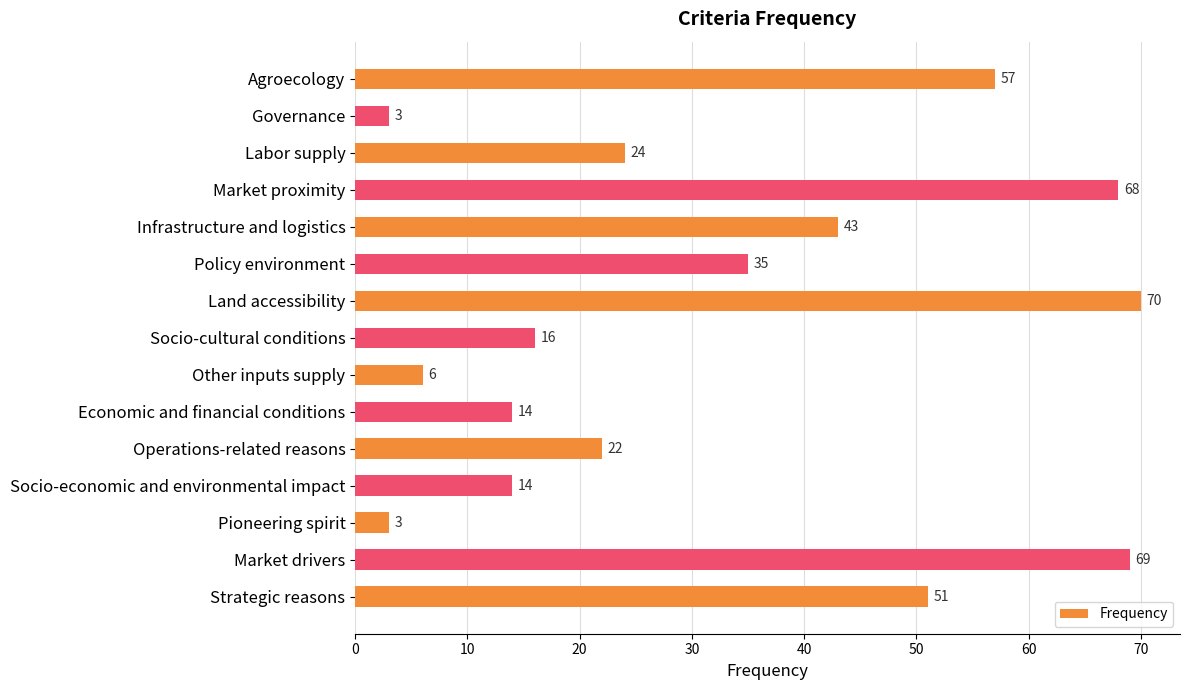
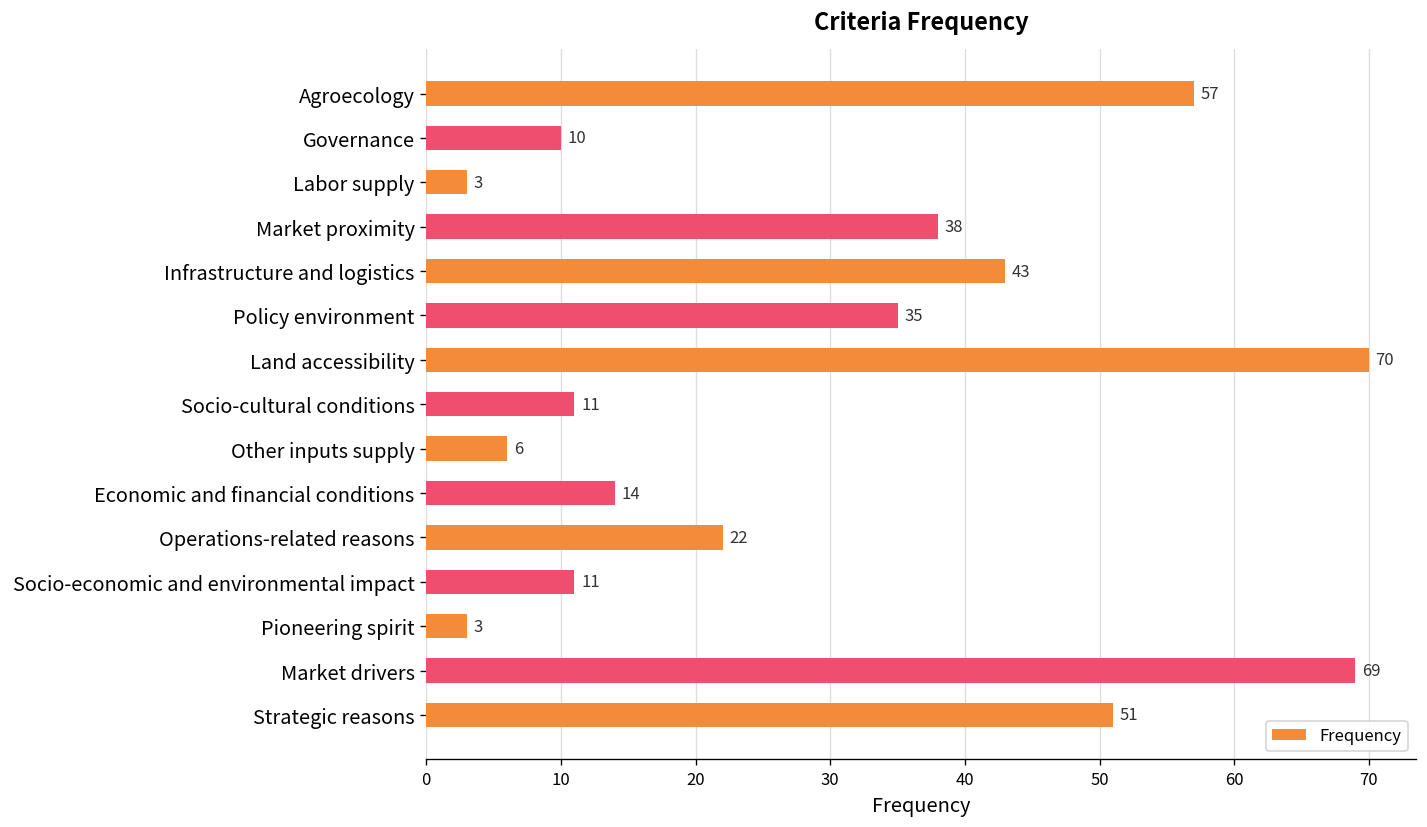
Governance: 3 -> 10
Labor supply: 24 -> 3
Market proximity: 68 -> 38
Socio-cultural conditions: 16 -> 11
Socio-economic and environmental impact: 14 -> 11
